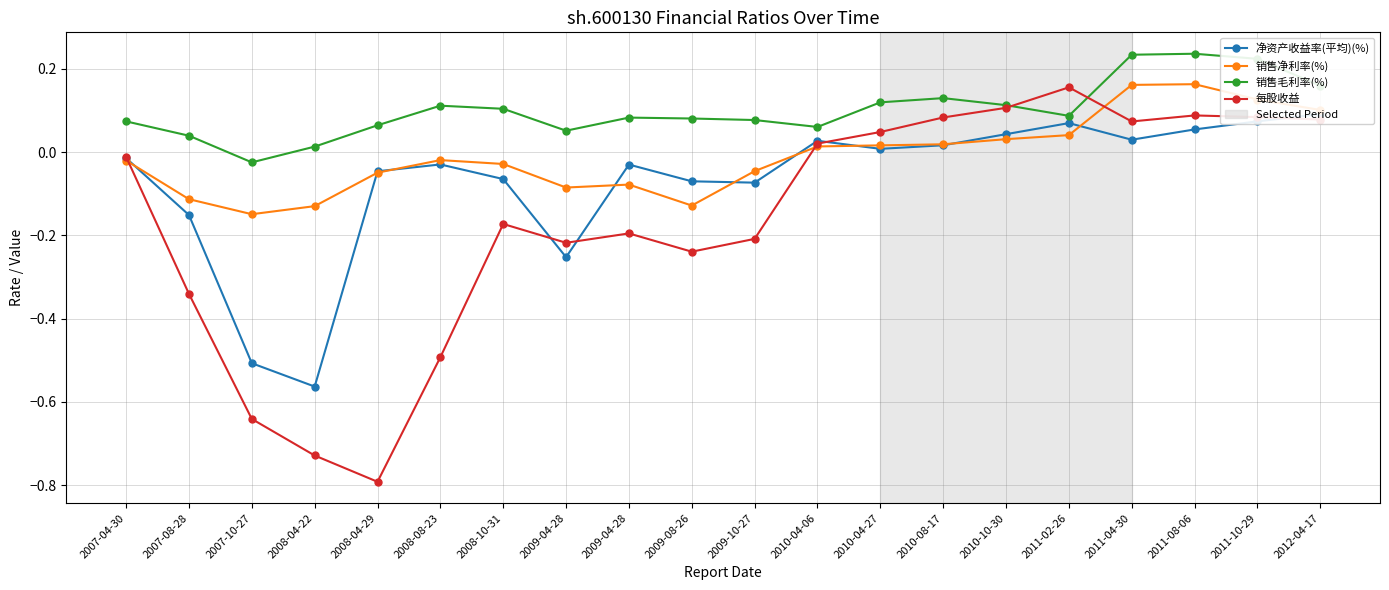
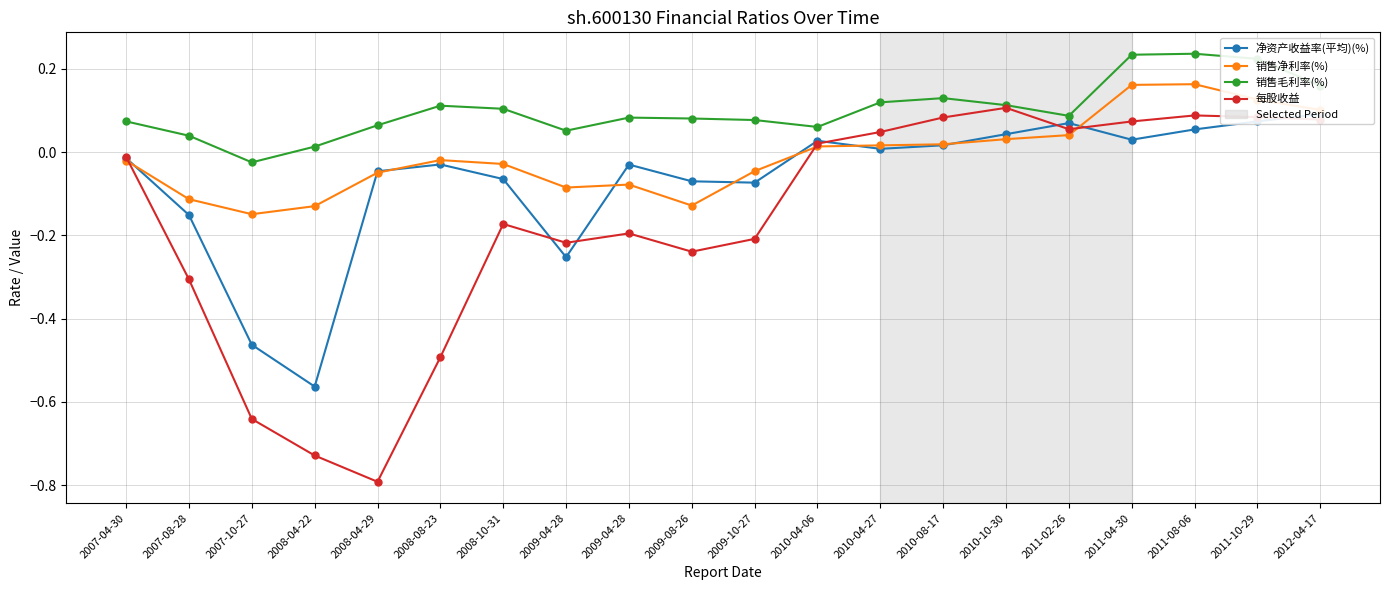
每股收益, 2007-08-28: -0.34 -> -0.31
净资产收益率(平均)(%), 2007-10-27: -0.51 -> -0.46
每股收益, 2011-02-26: 0.16 -> 0.06
